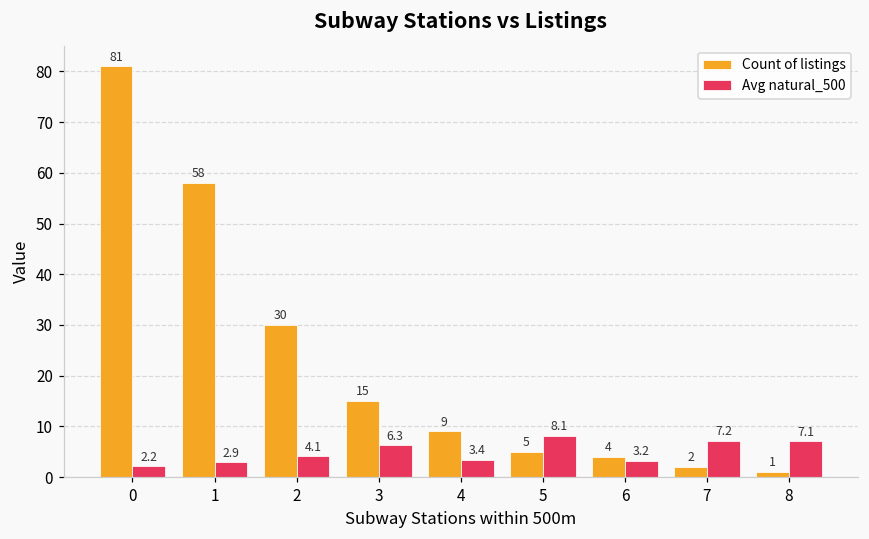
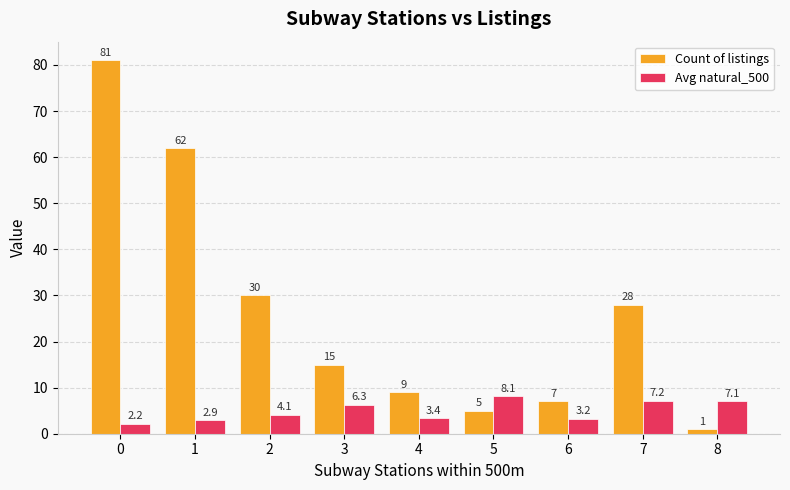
Count of listings, 1: 58 -> 62
Count of listings, 6: 4 -> 7
Count of listings, 7: 2 -> 28
